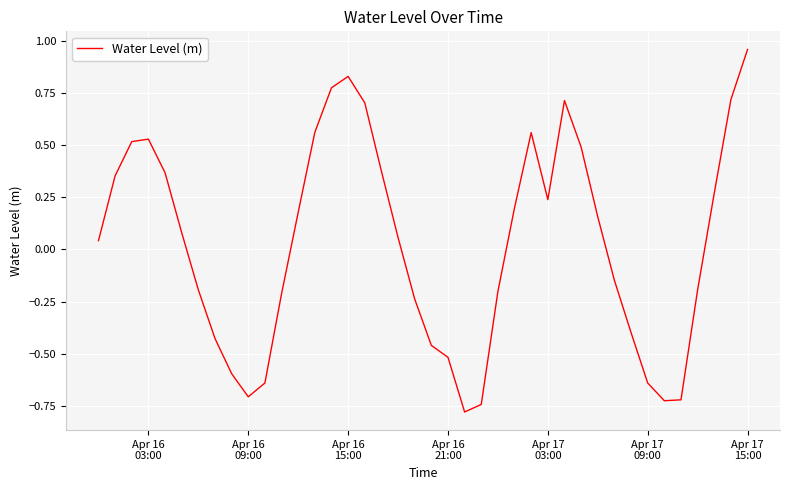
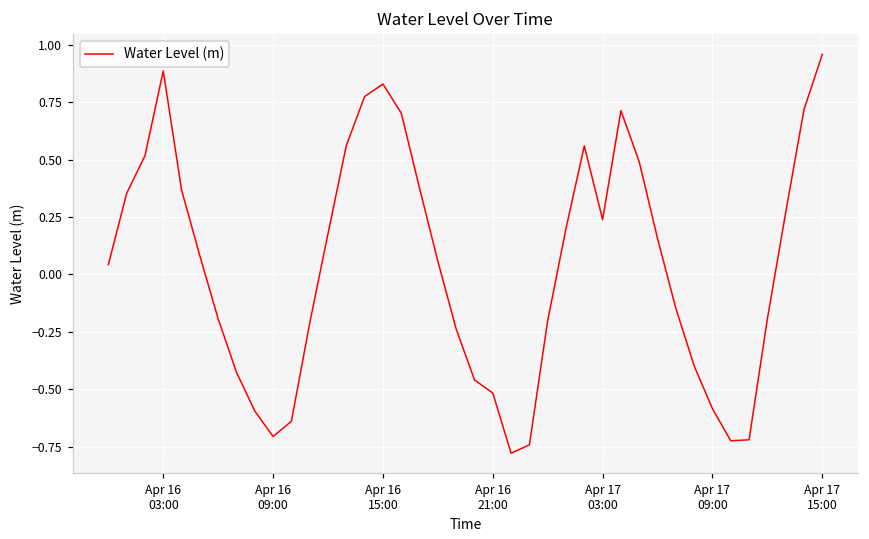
Apr 16 03:00: 0.53 -> 0.89
Apr 17 09:00: -0.64 -> -0.58
